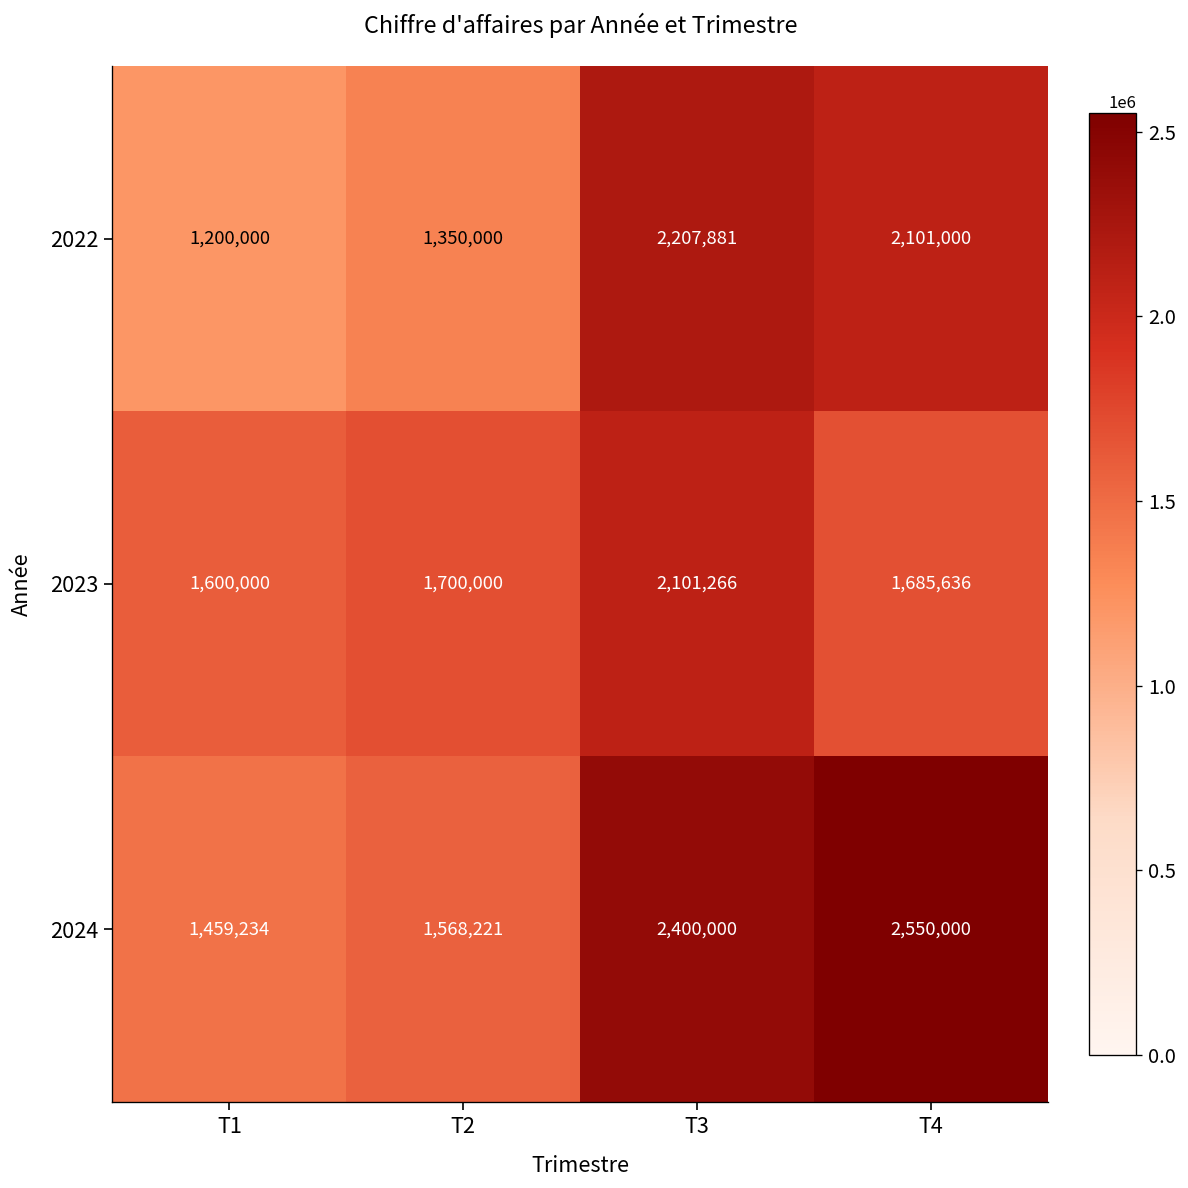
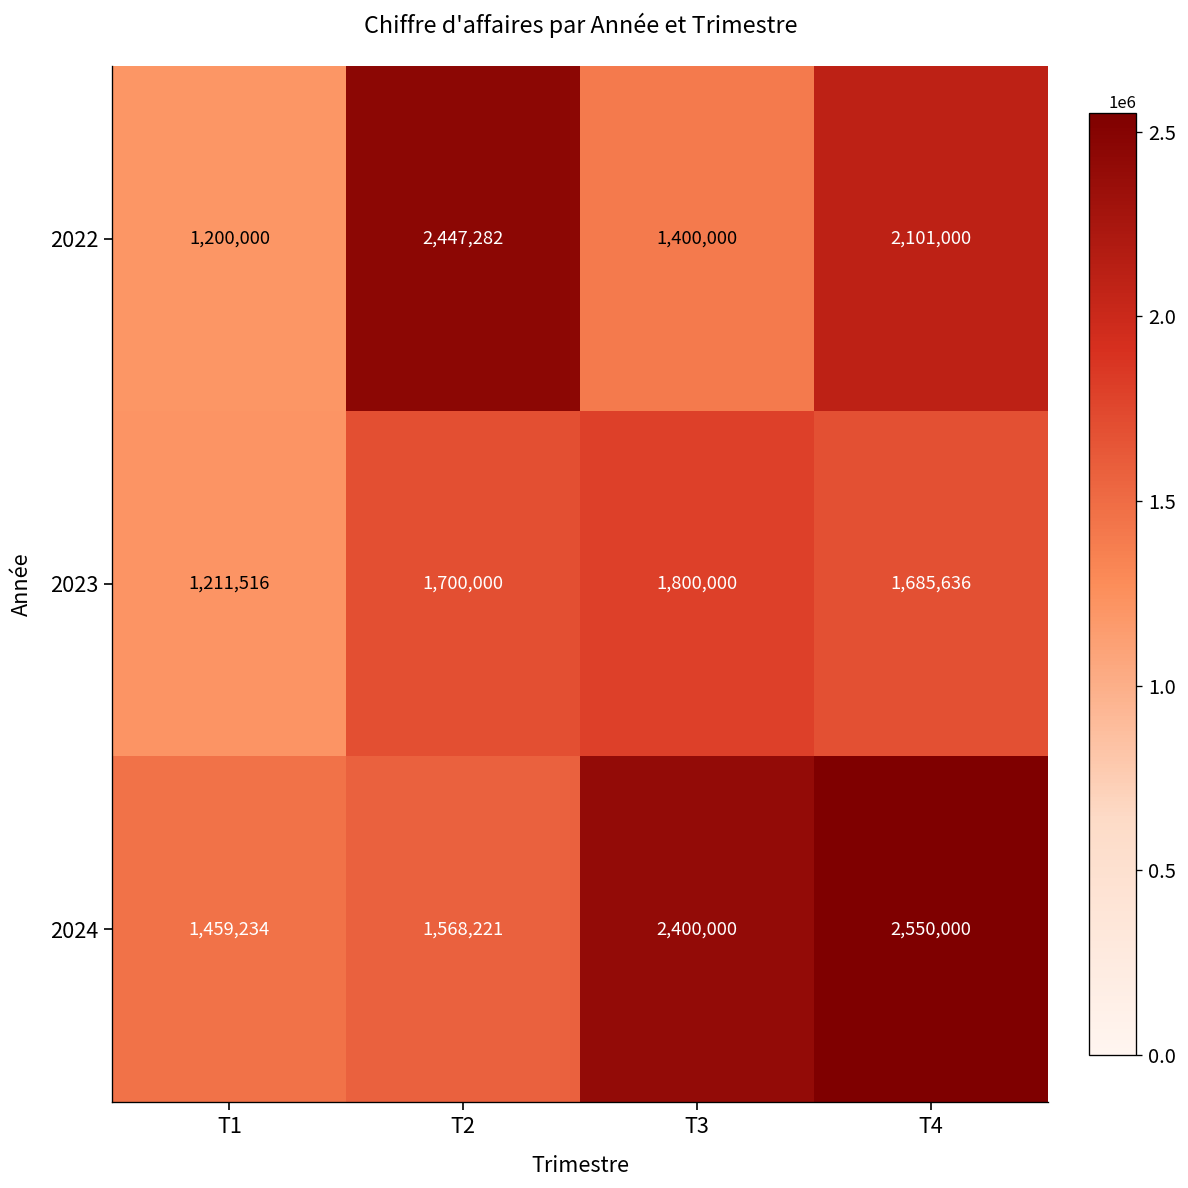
2022, T2: 1,350,000 -> 2,447,282
2022, T3: 2,207,881 -> 1,400,000
2023, T1: 1,600,000 -> 1,211,516
2023, T3: 2,101,266 -> 1,800,000
